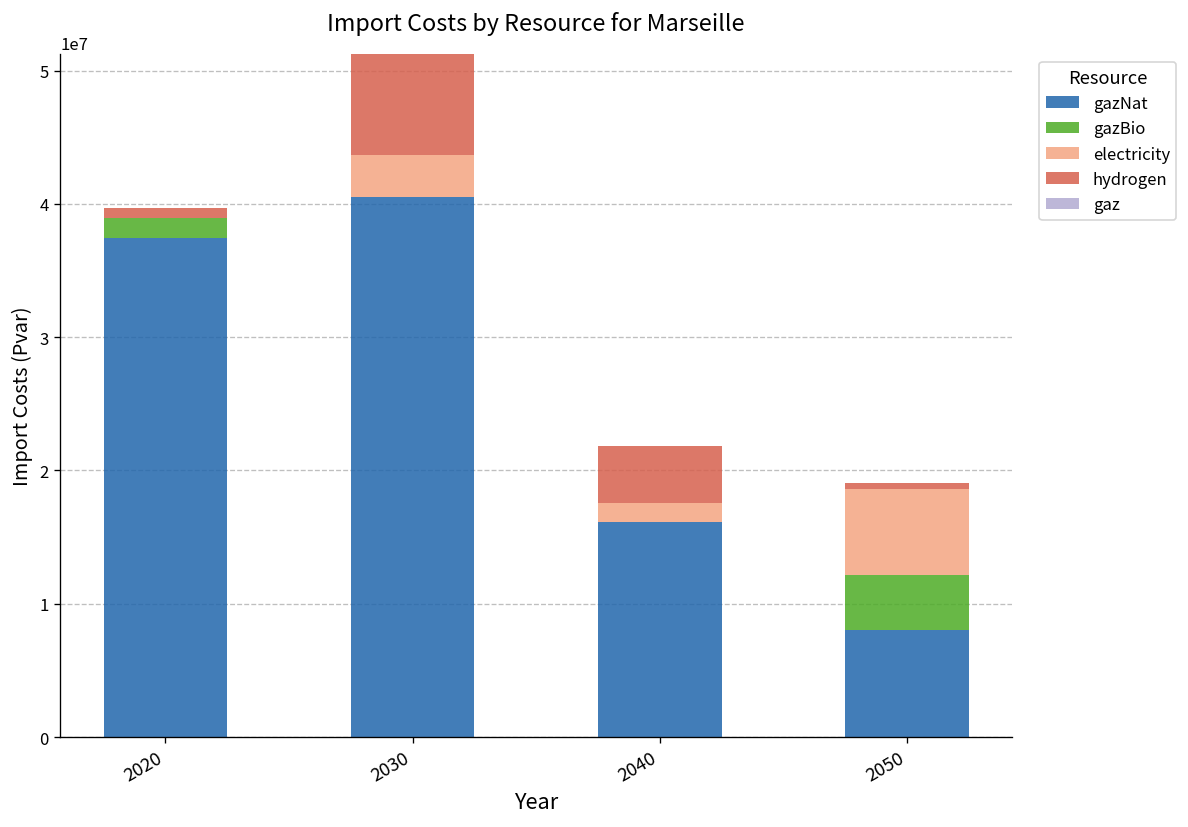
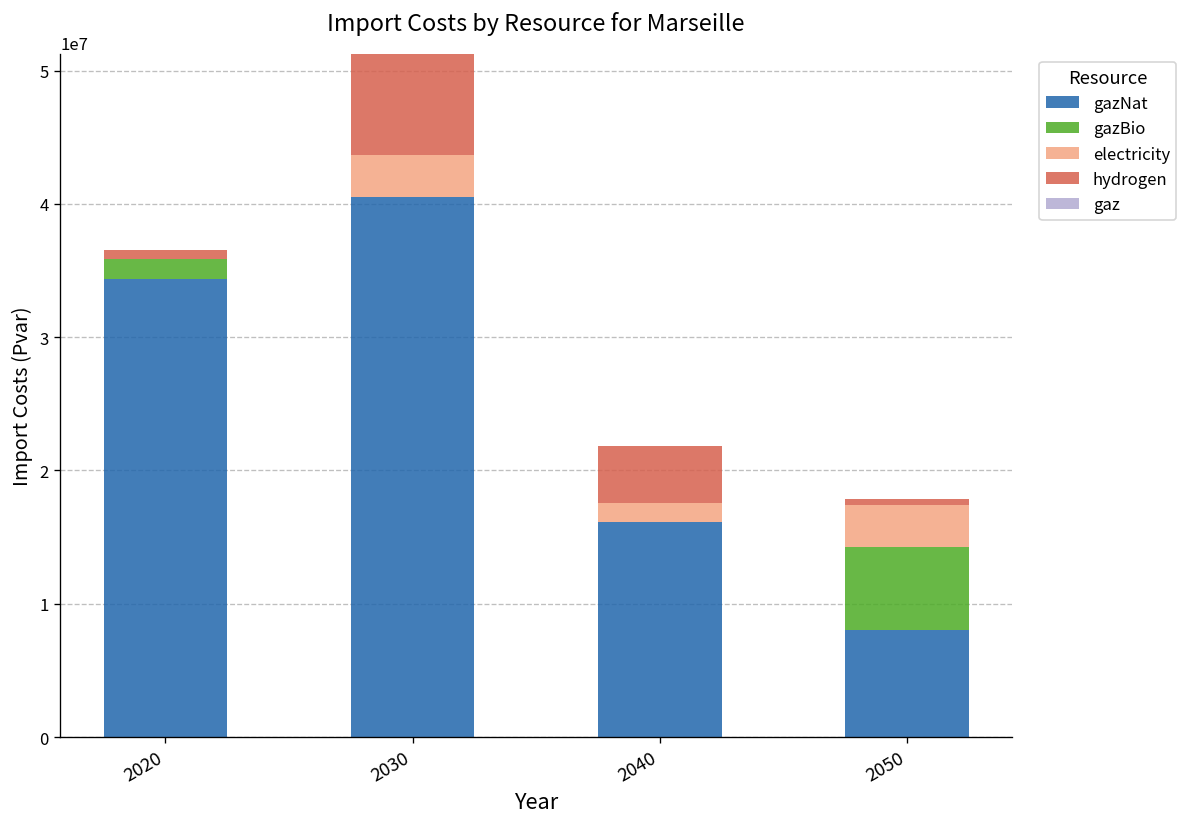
gazNat, 2020: 37400000 -> 34300000
gazBio, 2050: 4100000 -> 6200000
electricity, 2050: 6400000 -> 3200000
